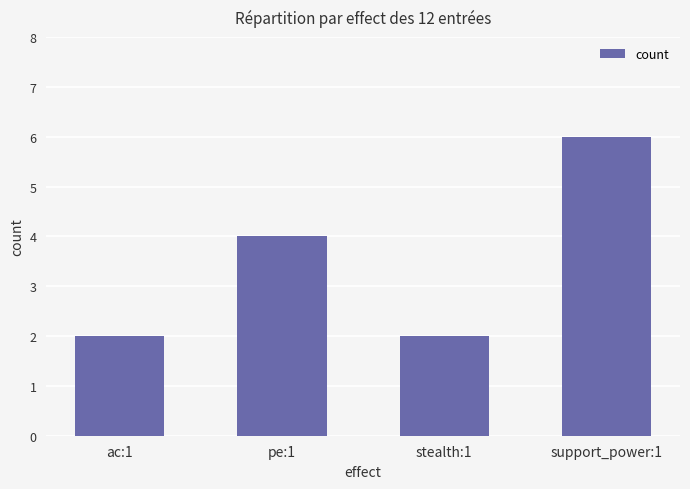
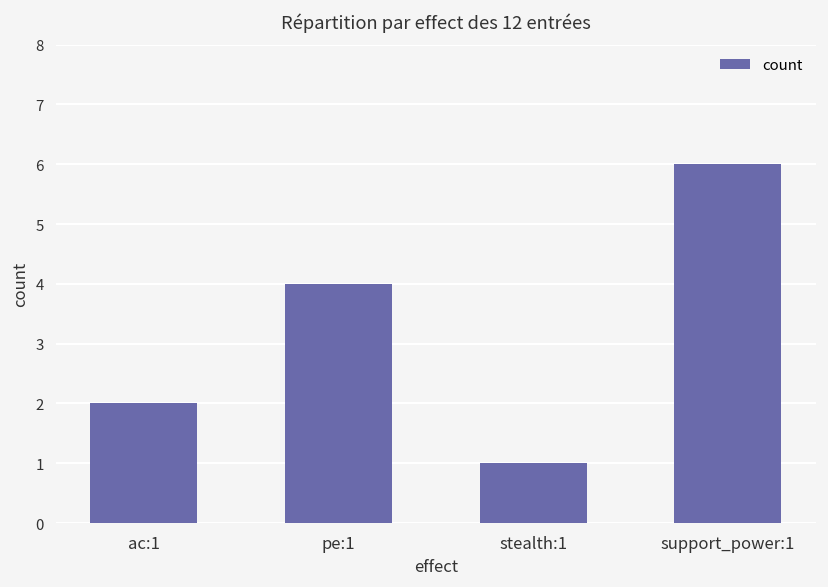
stealth:1: 2 -> 1
